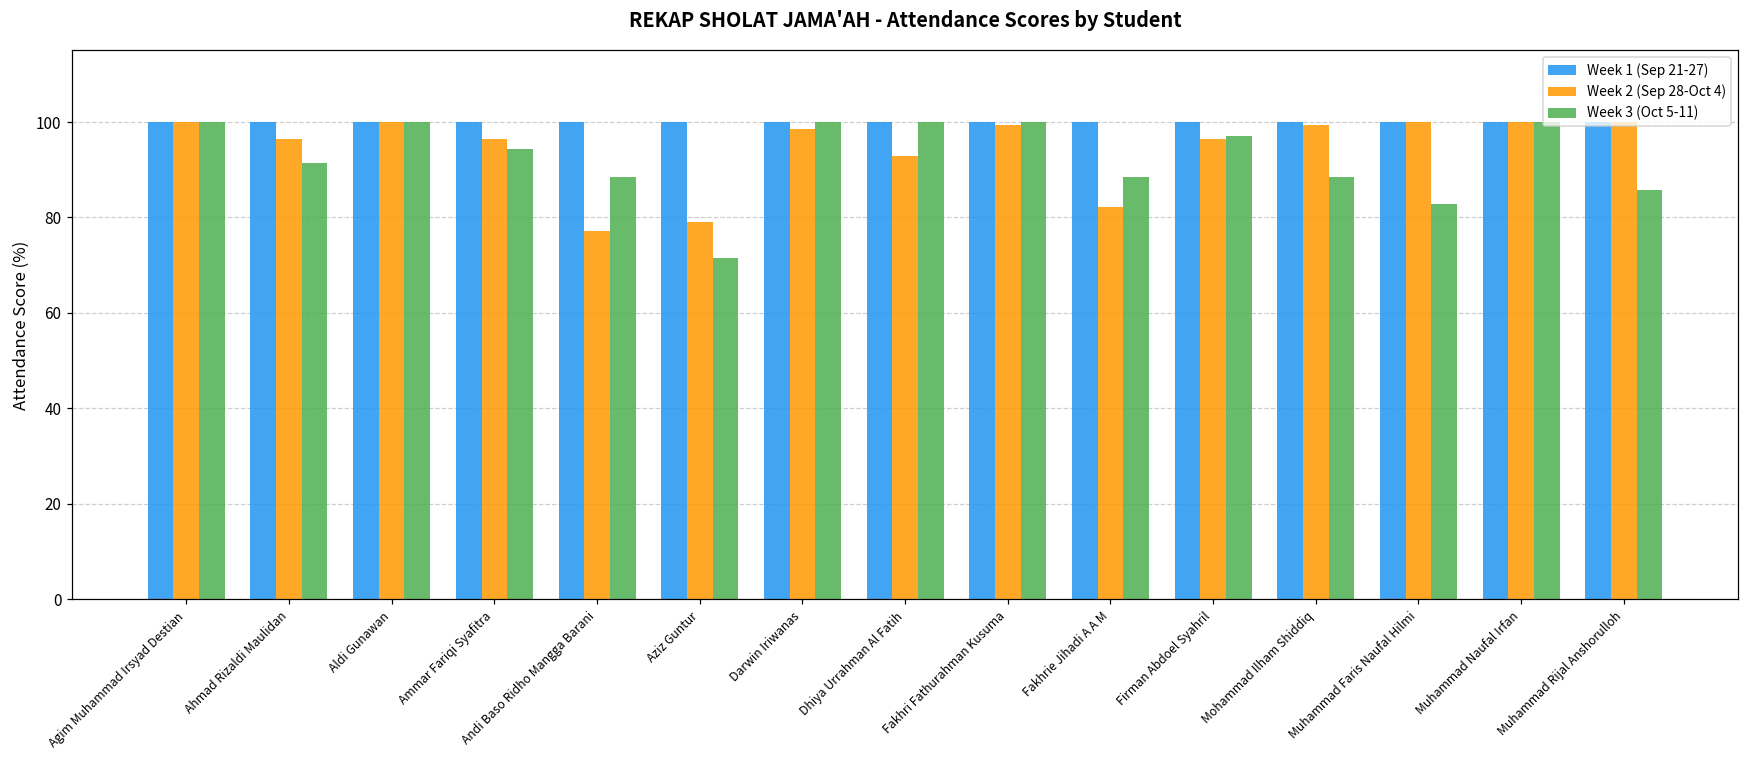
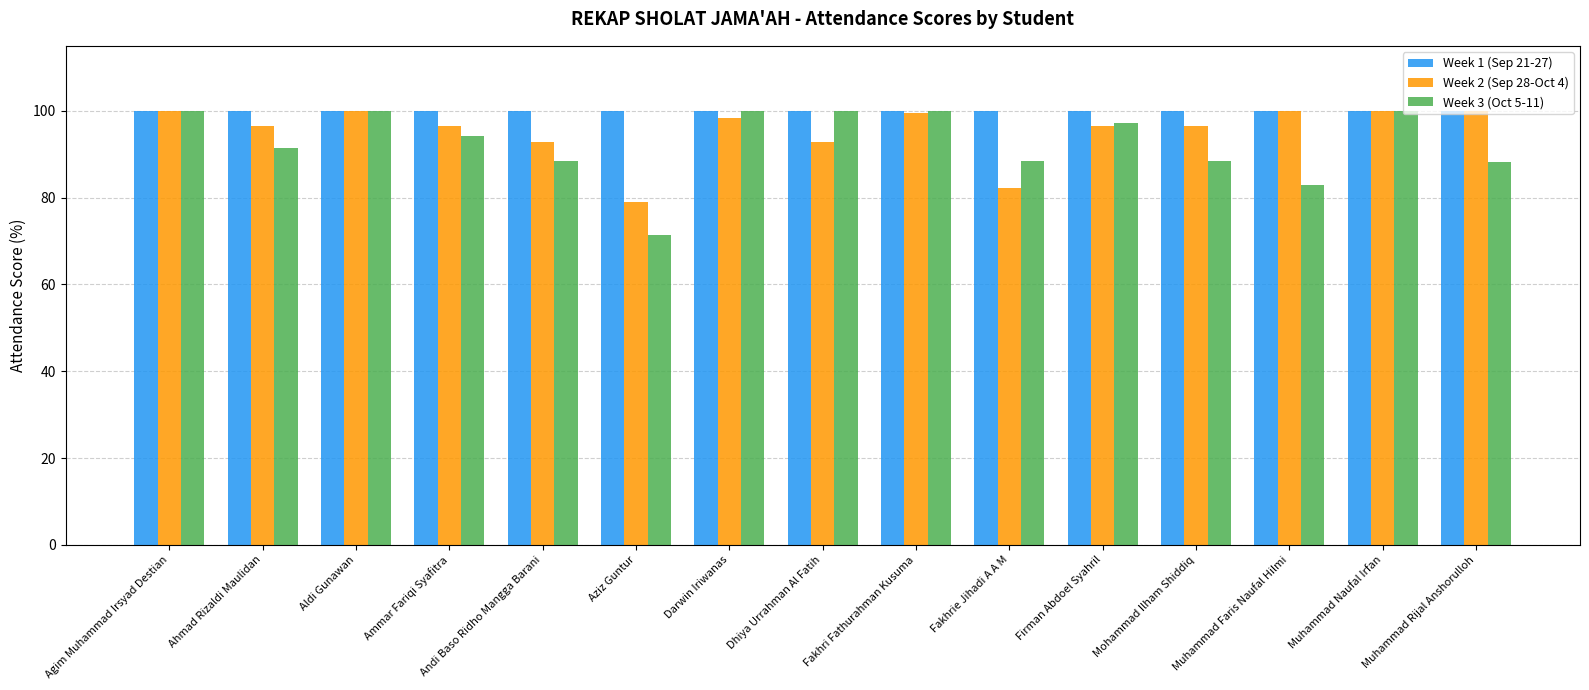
Week 2 (Sep 28-Oct 4), Andi Baso Ridho Mangga Barani: 77 -> 93
Week 2 (Sep 28-Oct 4), Mohammad Ilham Shiddiq: 99 -> 96
Week 3 (Oct 5-11), Muhammad Rijal Anshorulloh: 86 -> 88
